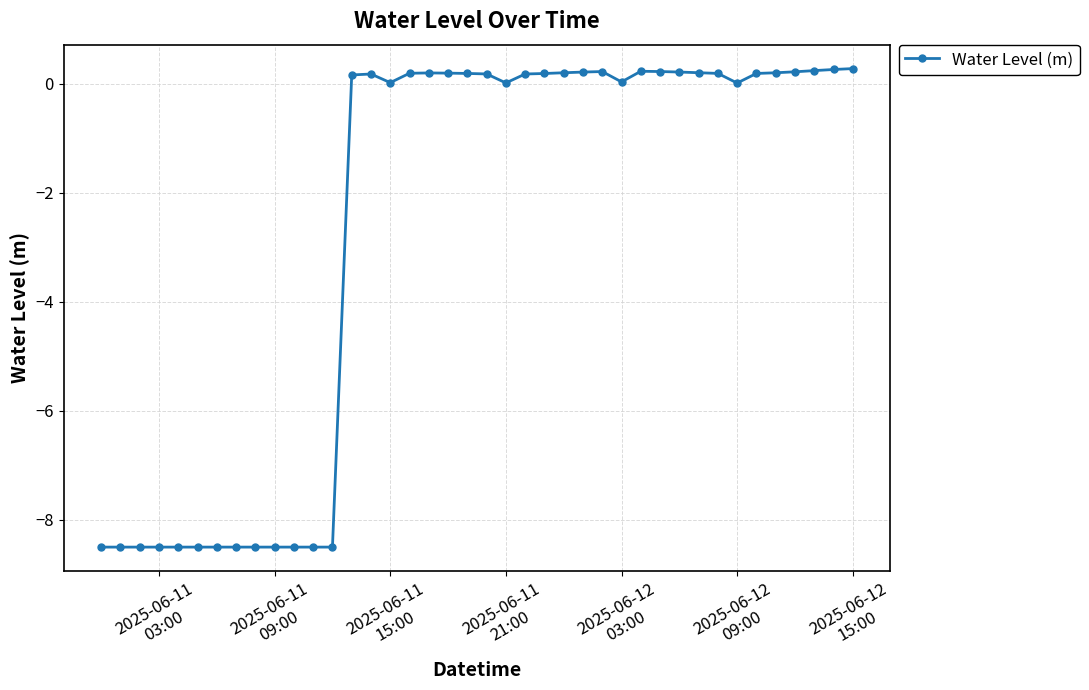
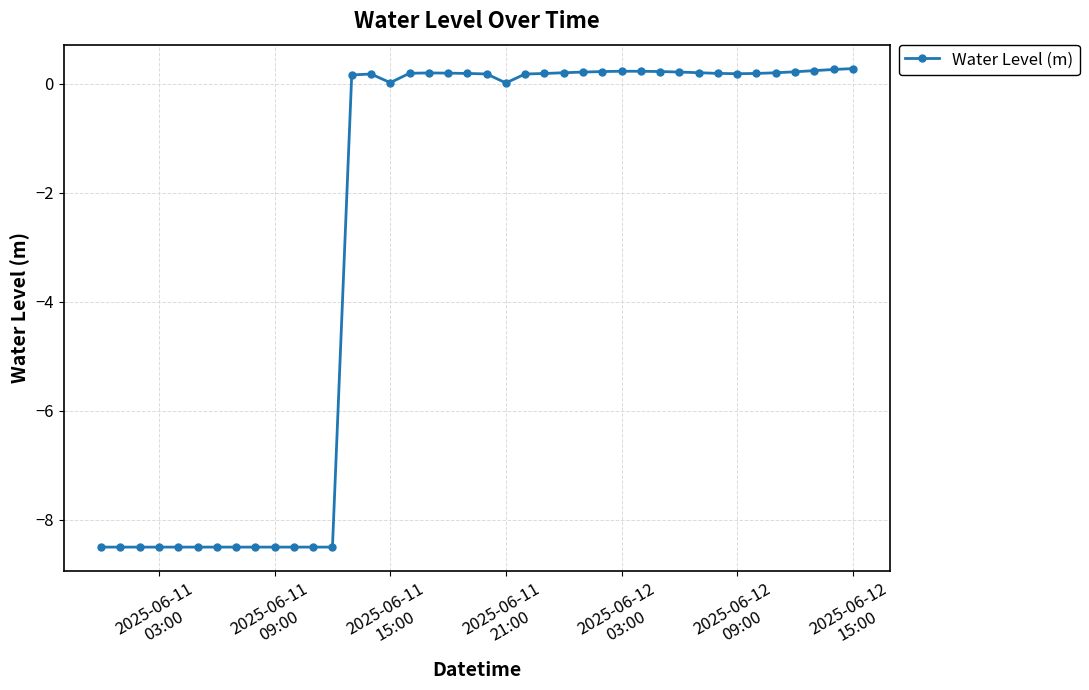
2025-06-12 03:00: 0.0 -> 0.2
2025-06-12 09:00: 0.0 -> 0.2
